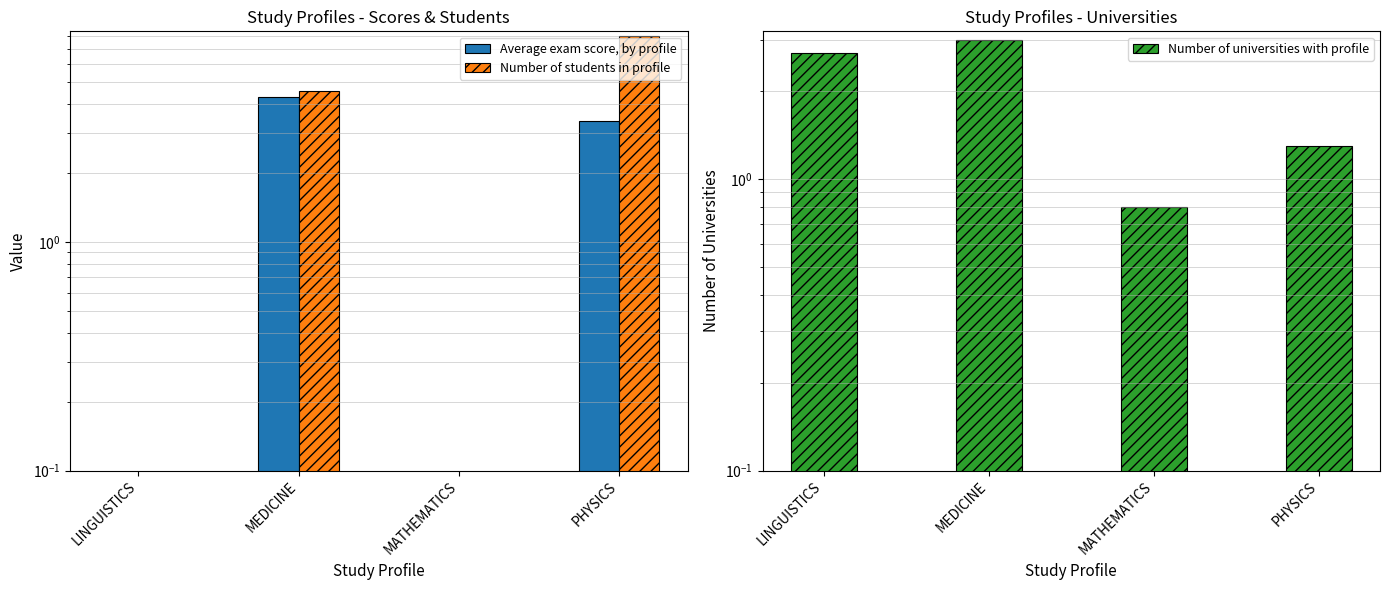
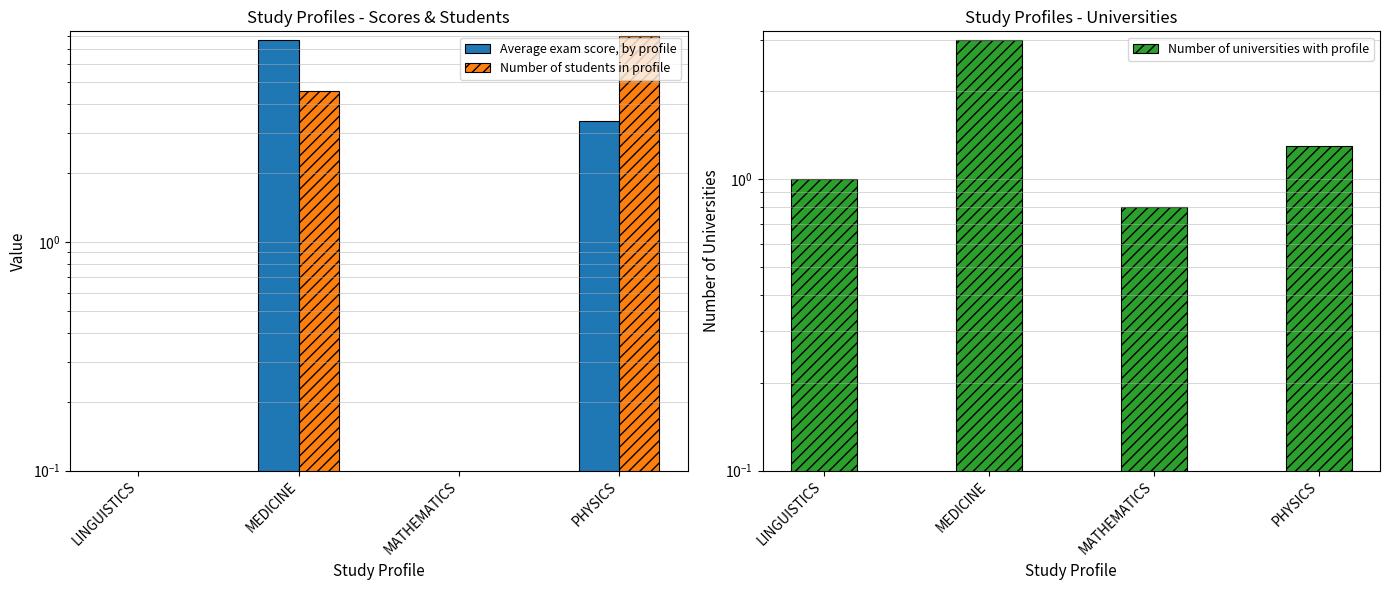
Study Profiles - Scores & Students, Average exam score, by profile, MEDICINE: 4.3 -> 7.7
Study Profiles - Universities, LINGUISTICS: 2.7 -> 1.0
